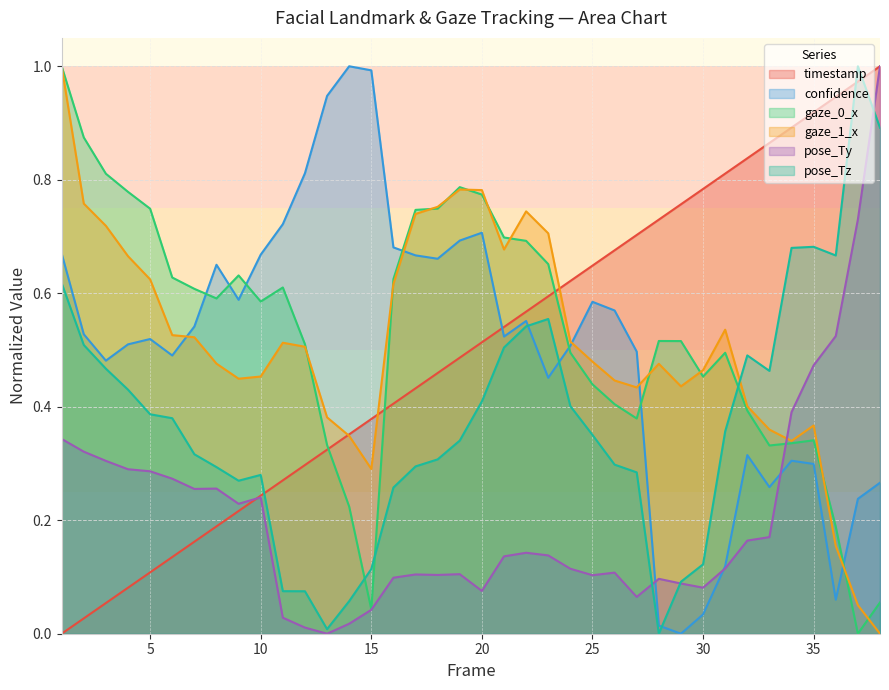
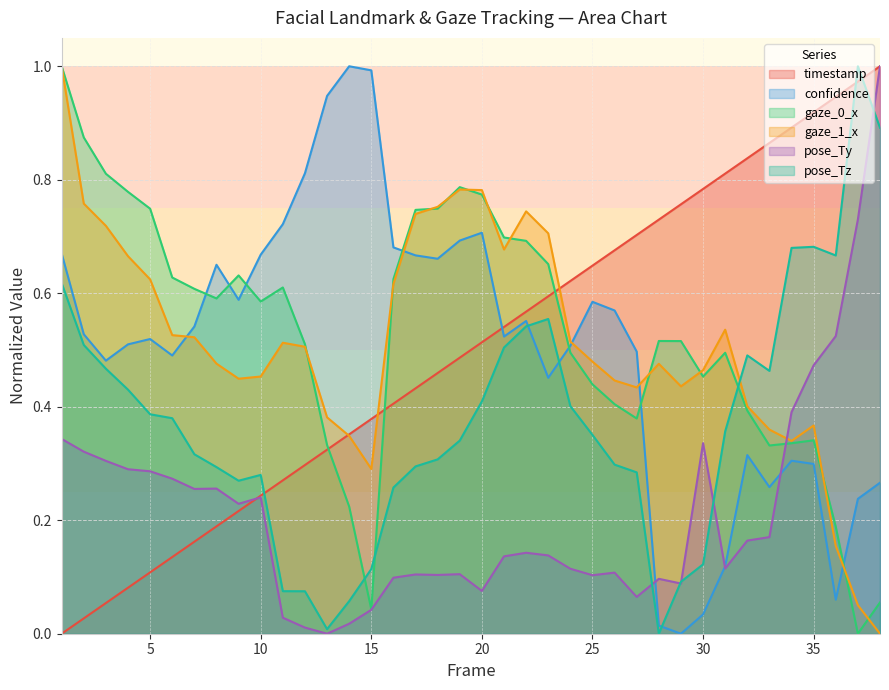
pose_Ty, 30: 0.08 -> 0.34
